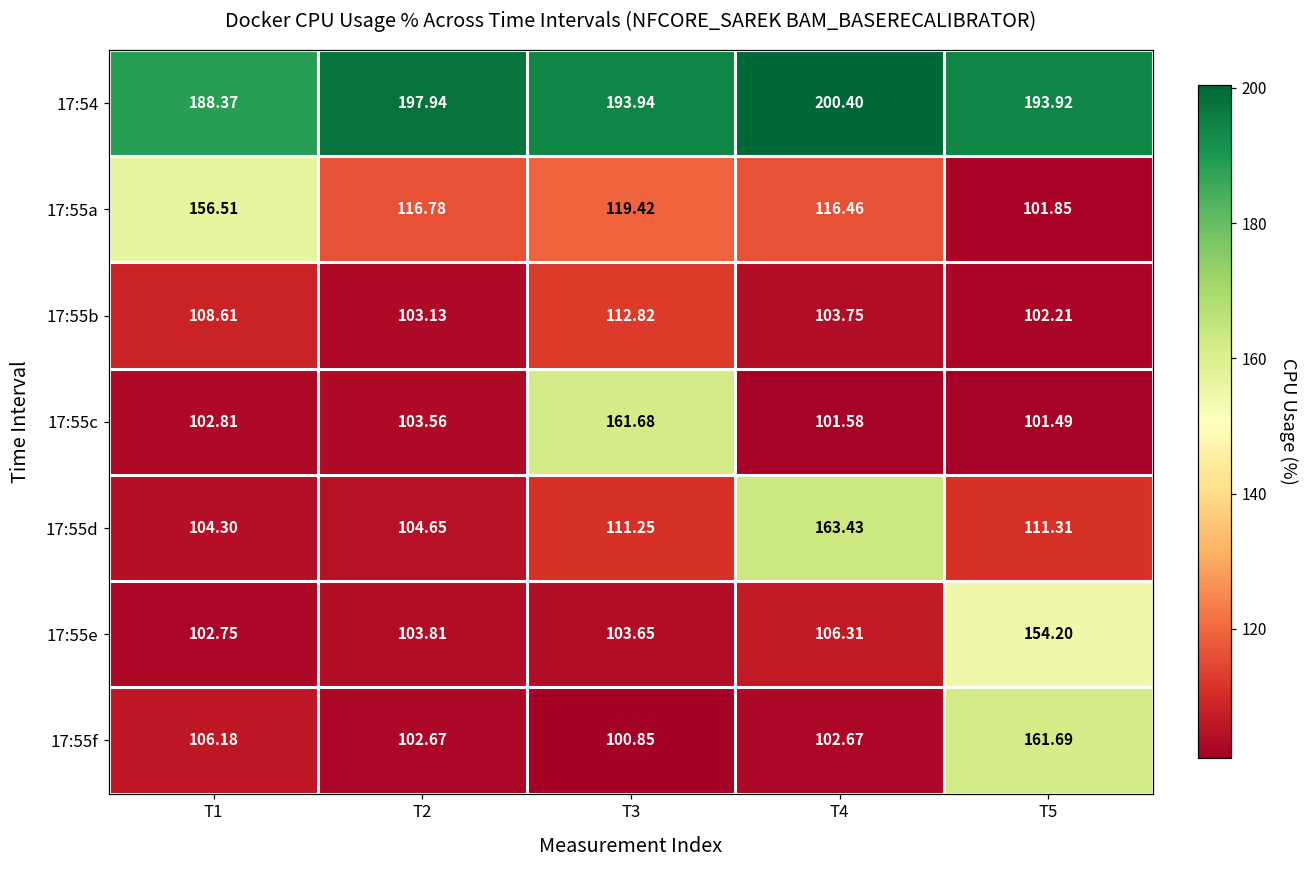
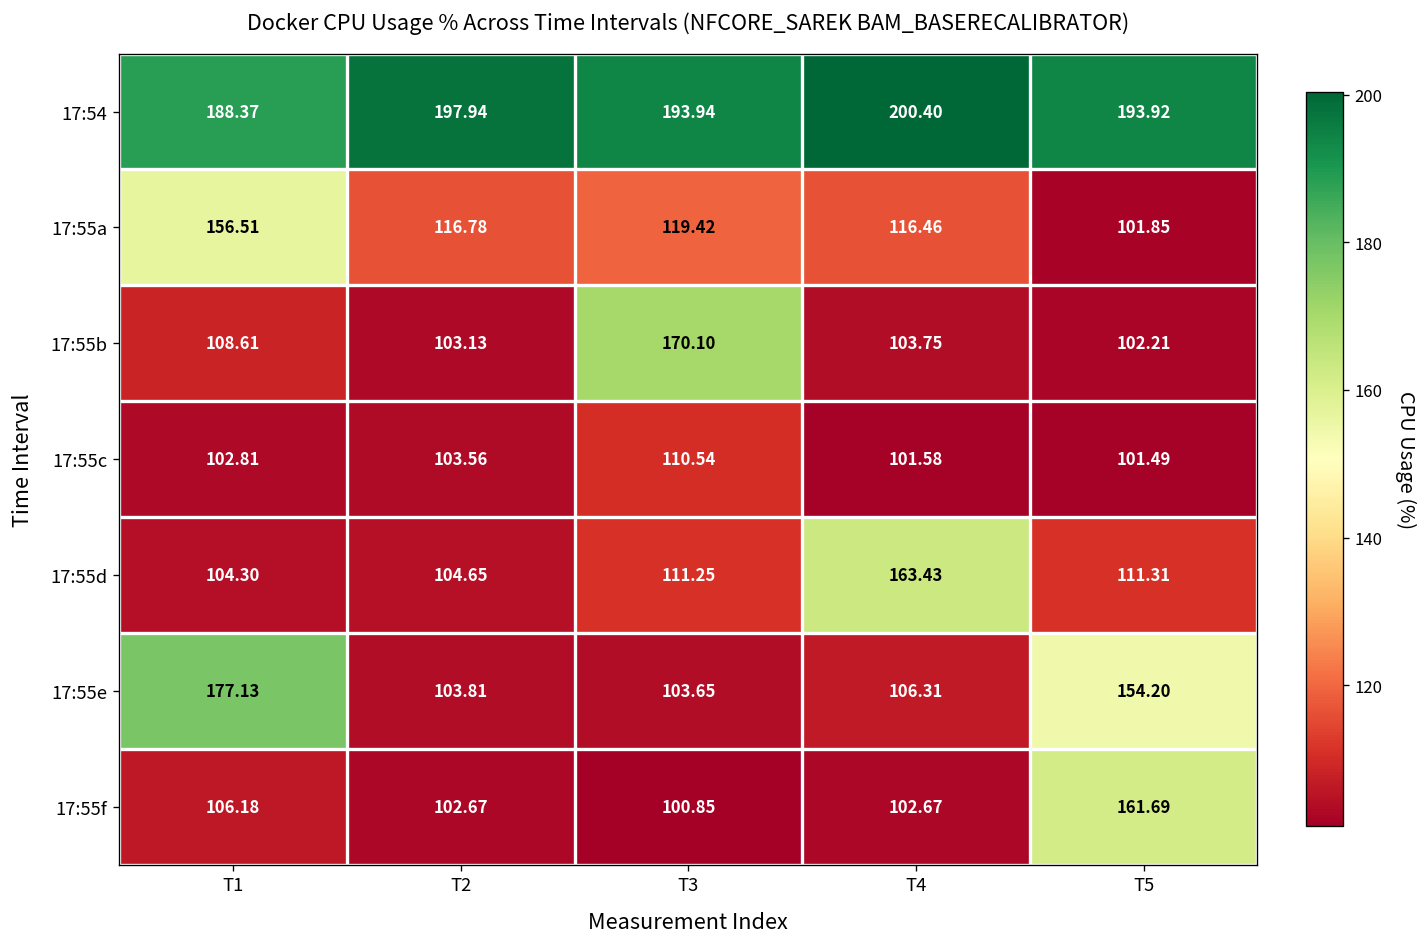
17:55b, T3: 112.82 -> 170.10
17:55c, T3: 161.68 -> 110.54
17:55e, T1: 102.75 -> 177.13
